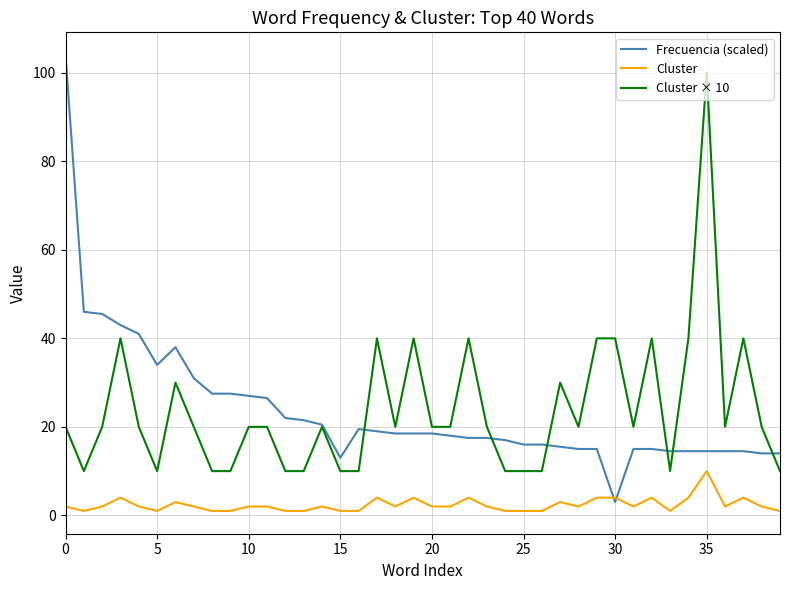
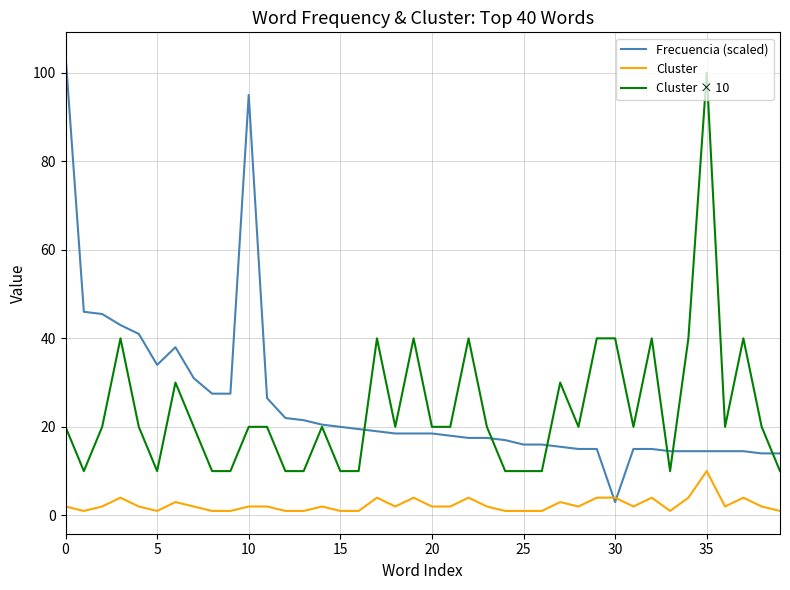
Frecuencia (scaled), 10: 27 -> 95
Frecuencia (scaled), 15: 13 -> 20
